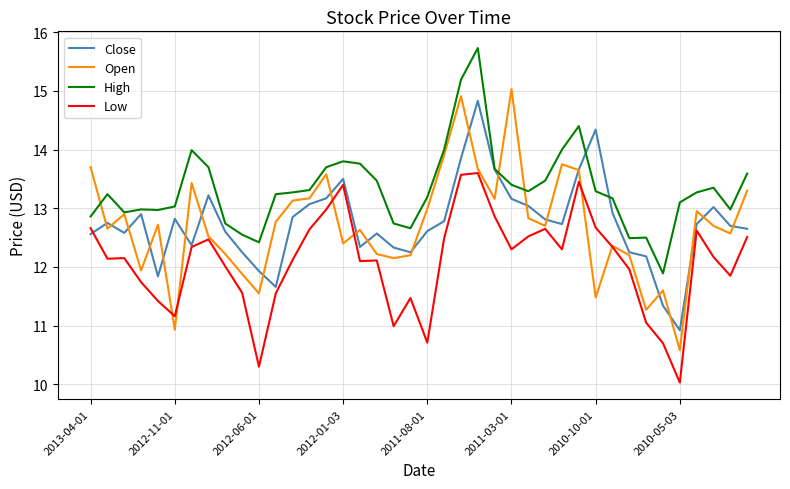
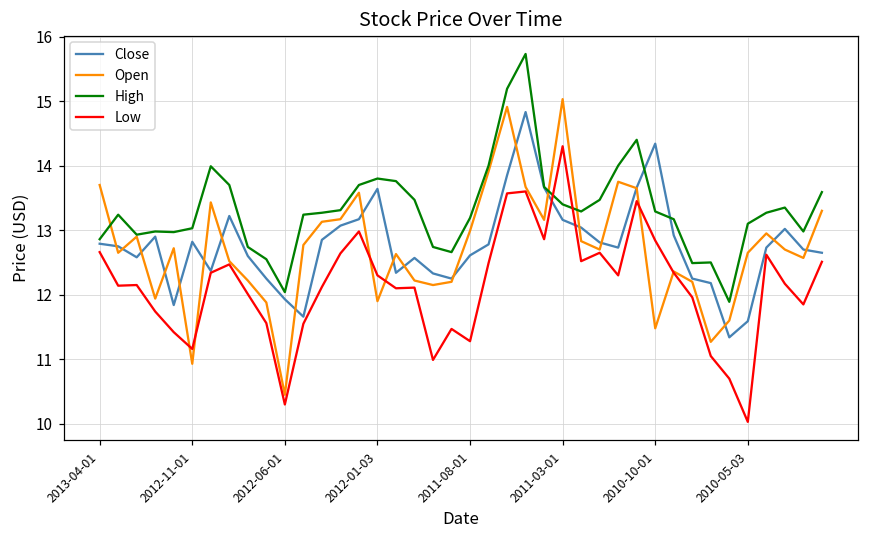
Close, 2013-04-01: 12.6 -> 12.8
Open, 2012-06-01: 11.6 -> 10.5
High, 2012-06-01: 12.4 -> 12.0
Close, 2012-01-03: 13.5 -> 13.6
Open, 2012-01-03: 12.4 -> 11.9
Low, 2012-01-03: 13.4 -> 12.3
Low, 2011-08-01: 10.7 -> 11.3
Low, 2011-03-01: 12.3 -> 14.3
Low, 2010-10-01: 12.7 -> 12.8
Close, 2010-05-03: 10.9 -> 11.6
Open, 2010-05-03: 10.6 -> 12.7
